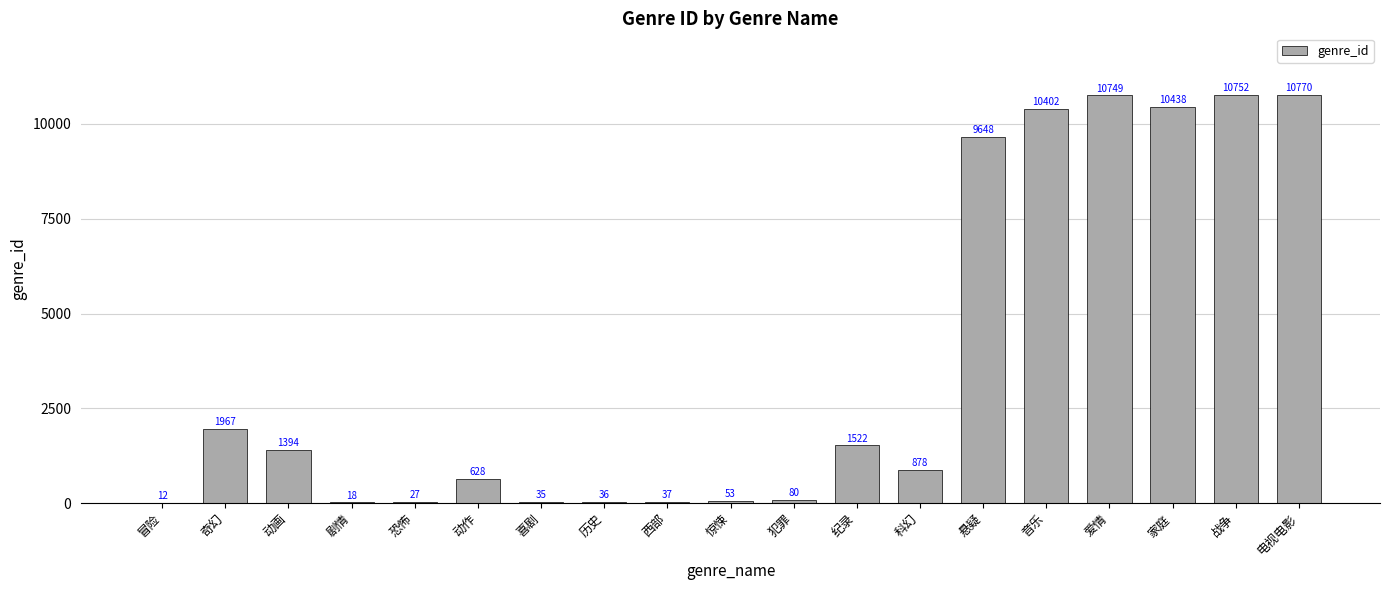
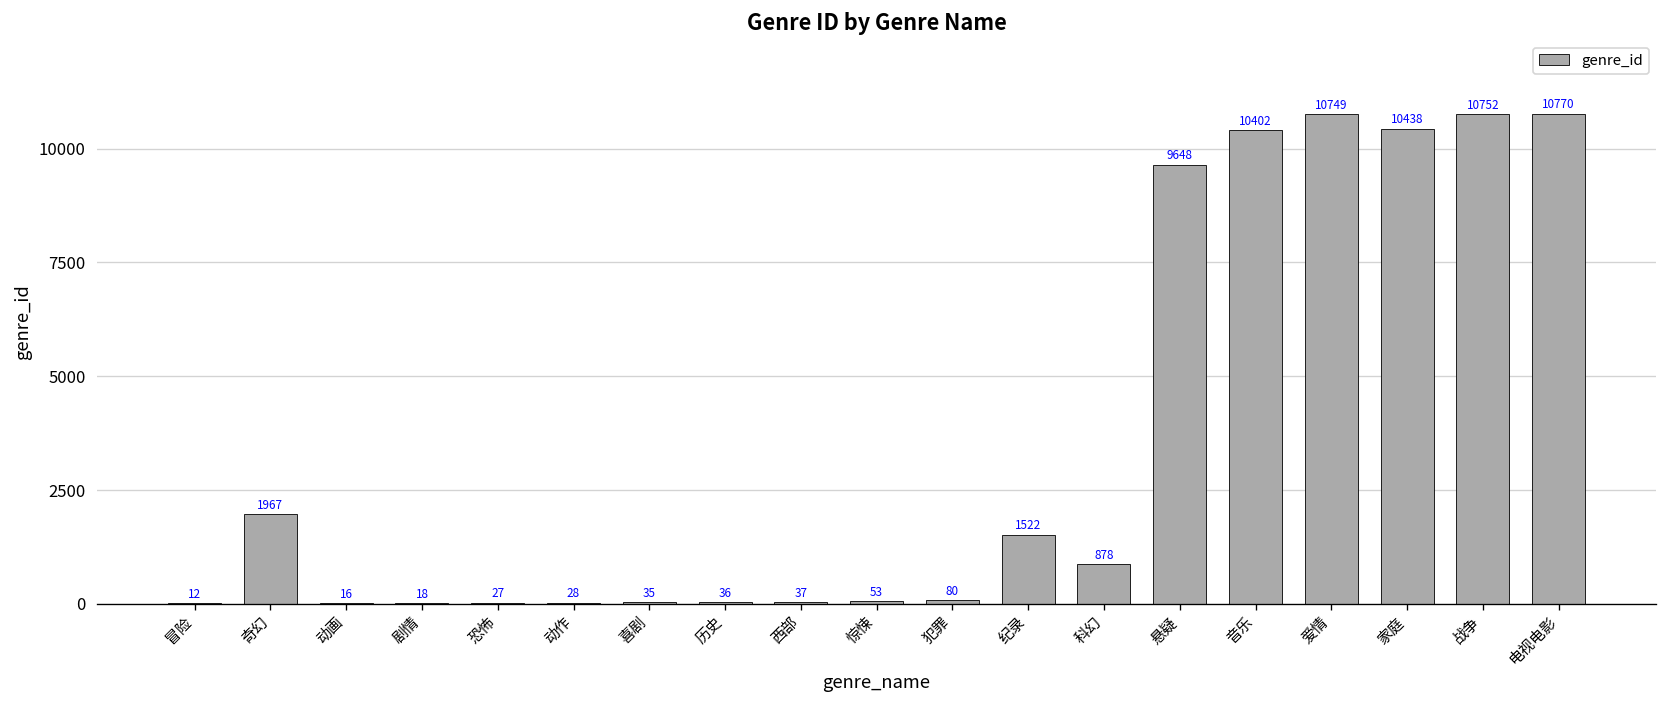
动画: 1394 -> 16
动作: 628 -> 28
